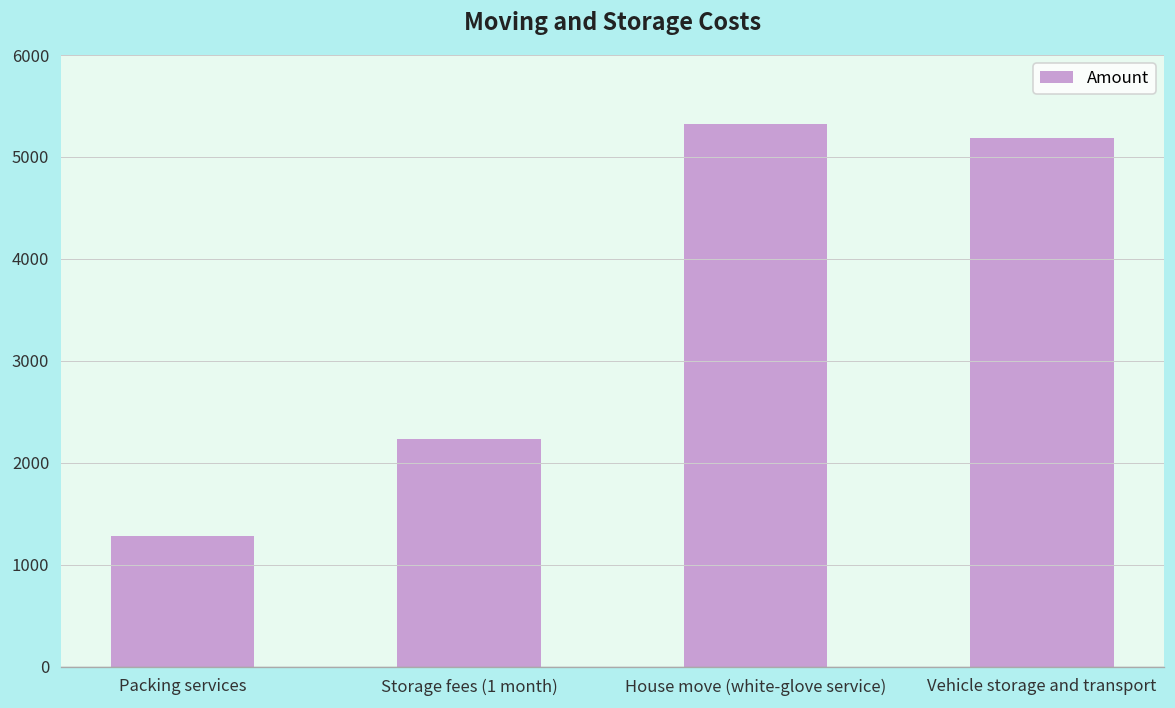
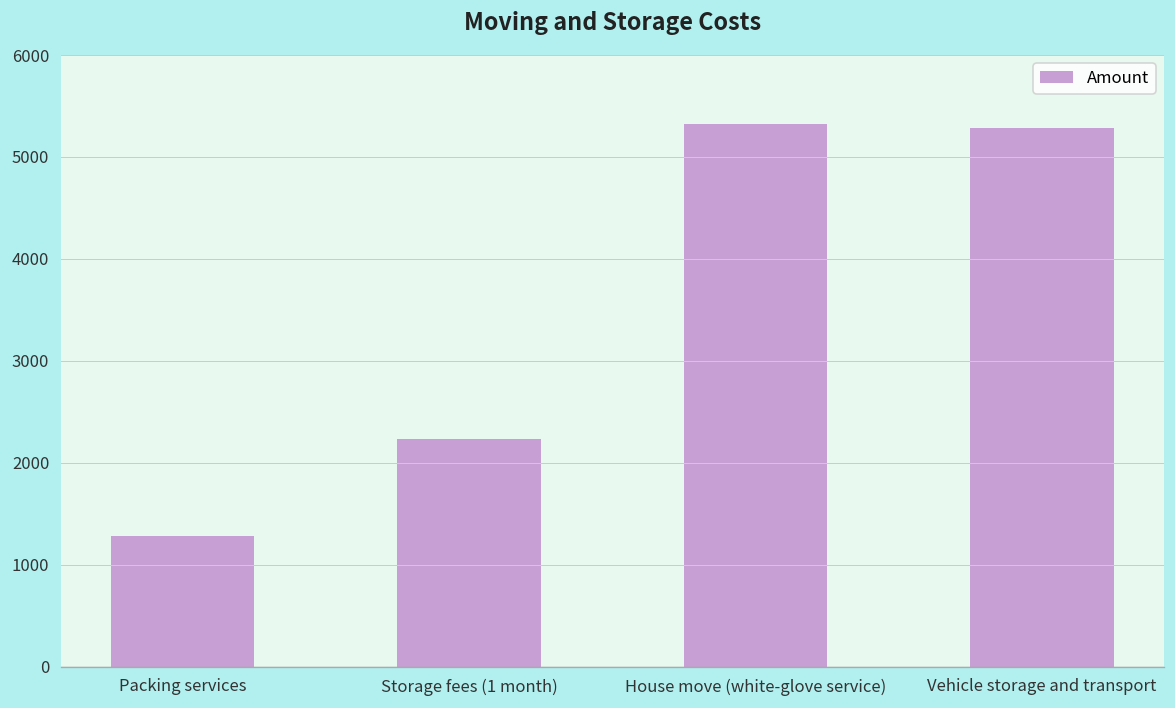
Vehicle storage and transport: 5200 -> 5300
